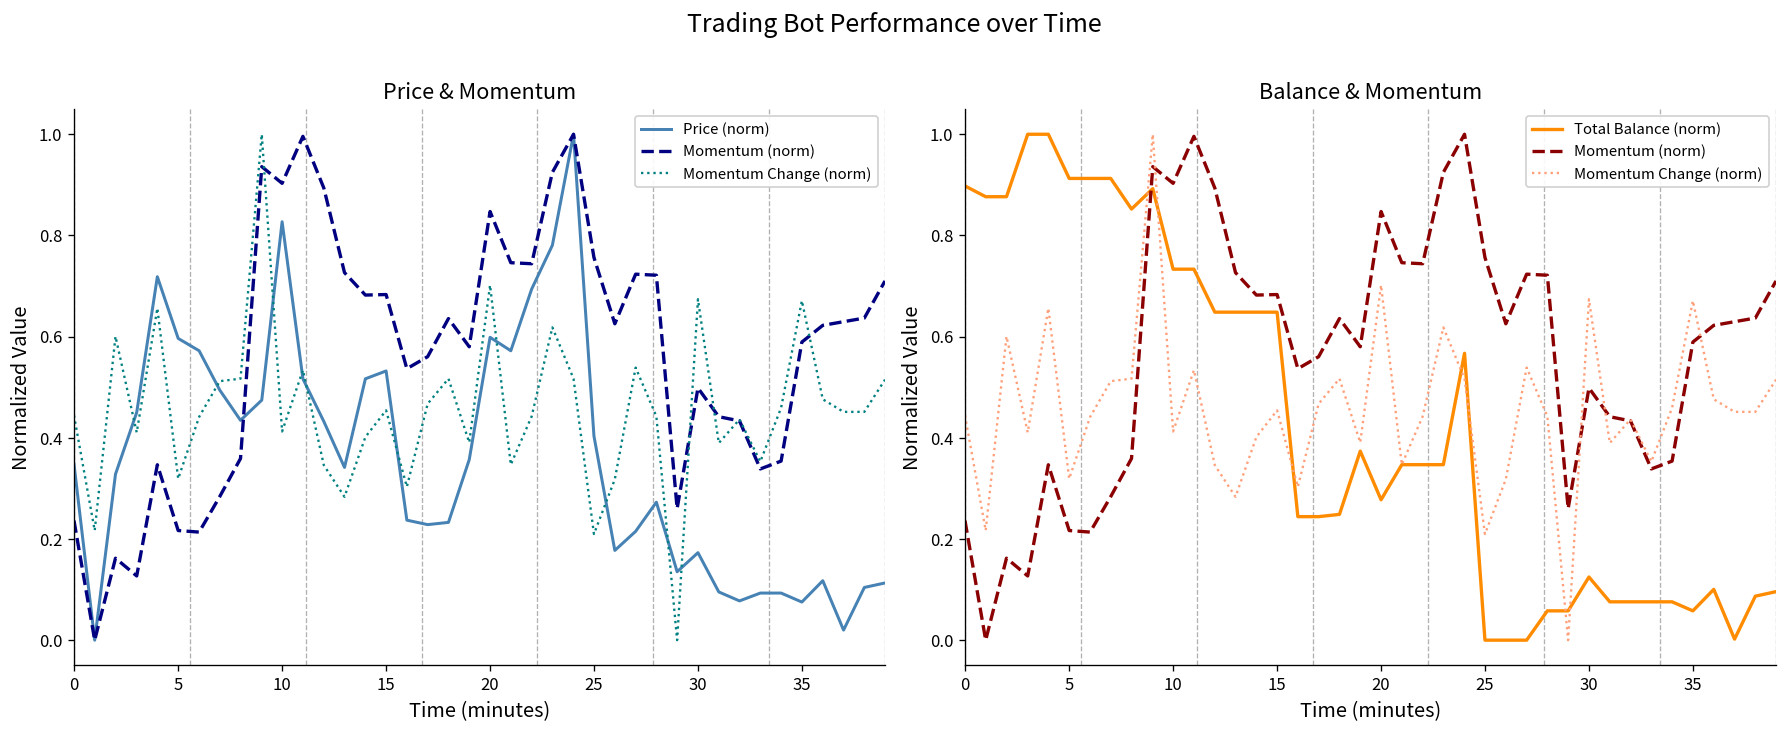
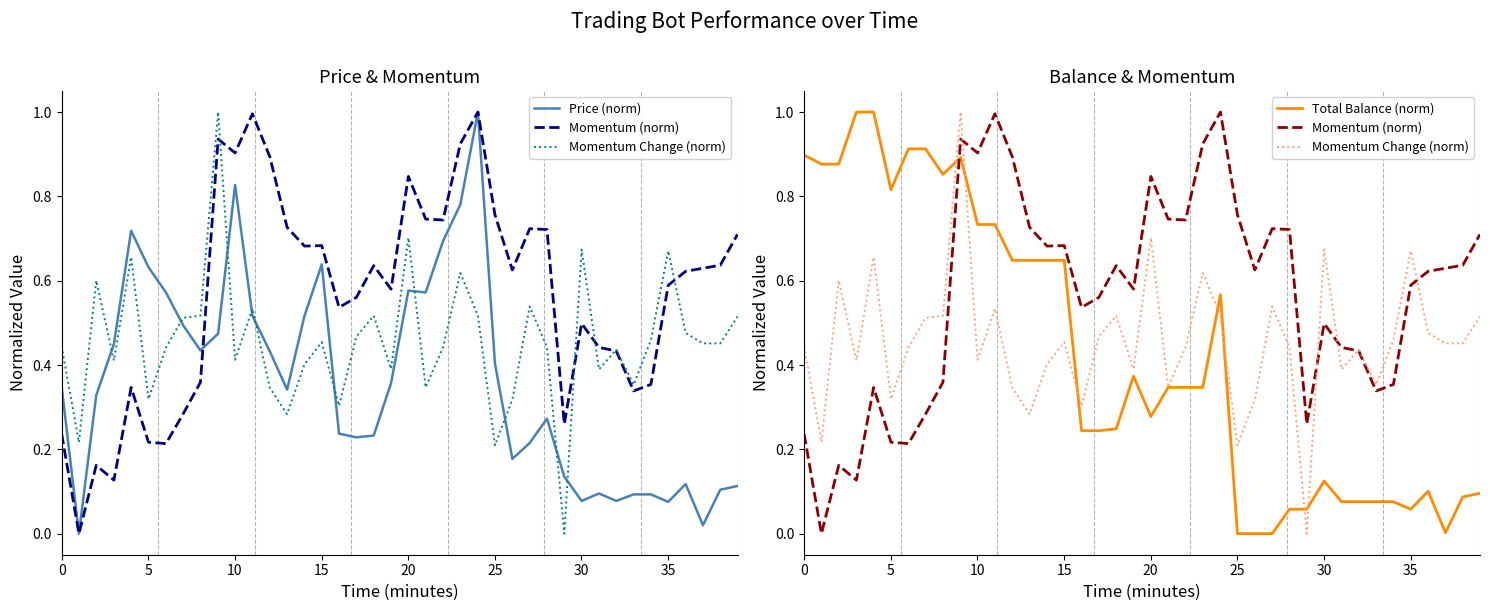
Price & Momentum, Price (norm), 5: 0.60 -> 0.63
Price & Momentum, Price (norm), 15: 0.53 -> 0.64
Price & Momentum, Price (norm), 20: 0.60 -> 0.58
Price & Momentum, Price (norm), 30: 0.17 -> 0.08
Balance & Momentum, Total Balance (norm), 5: 0.91 -> 0.82
